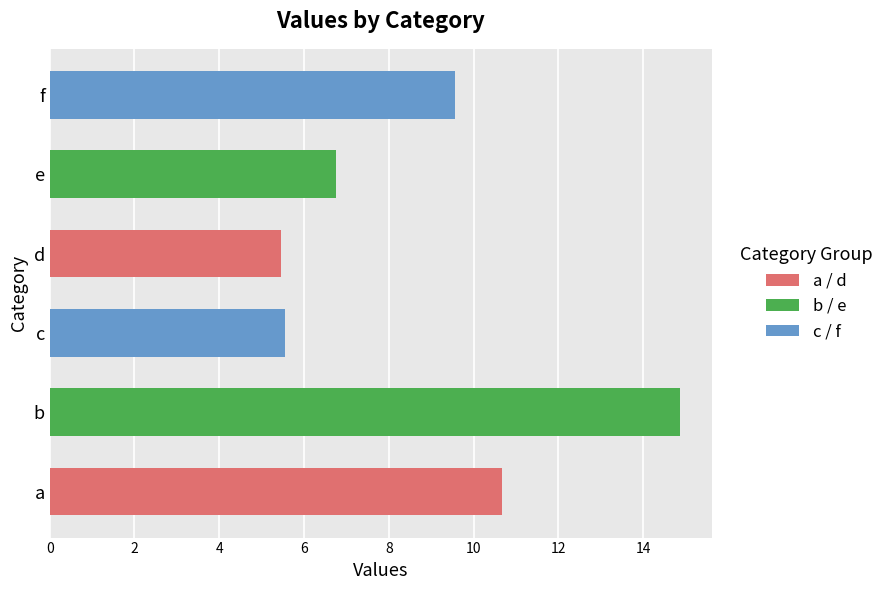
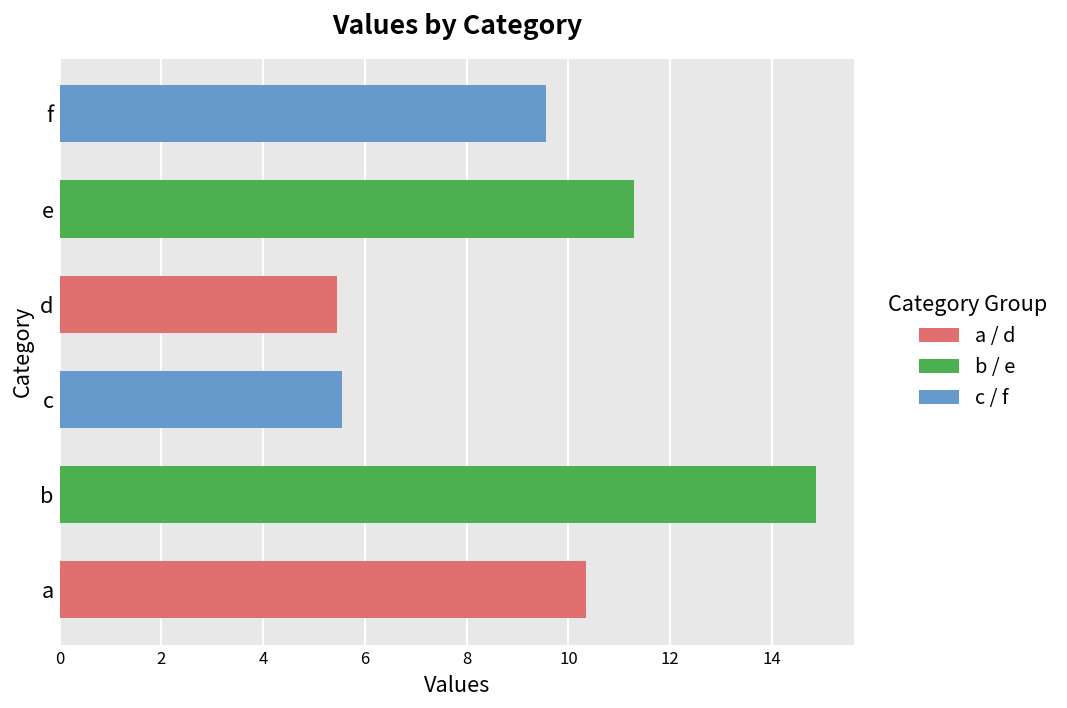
e: 6.7 -> 11.3
a: 10.7 -> 10.4
